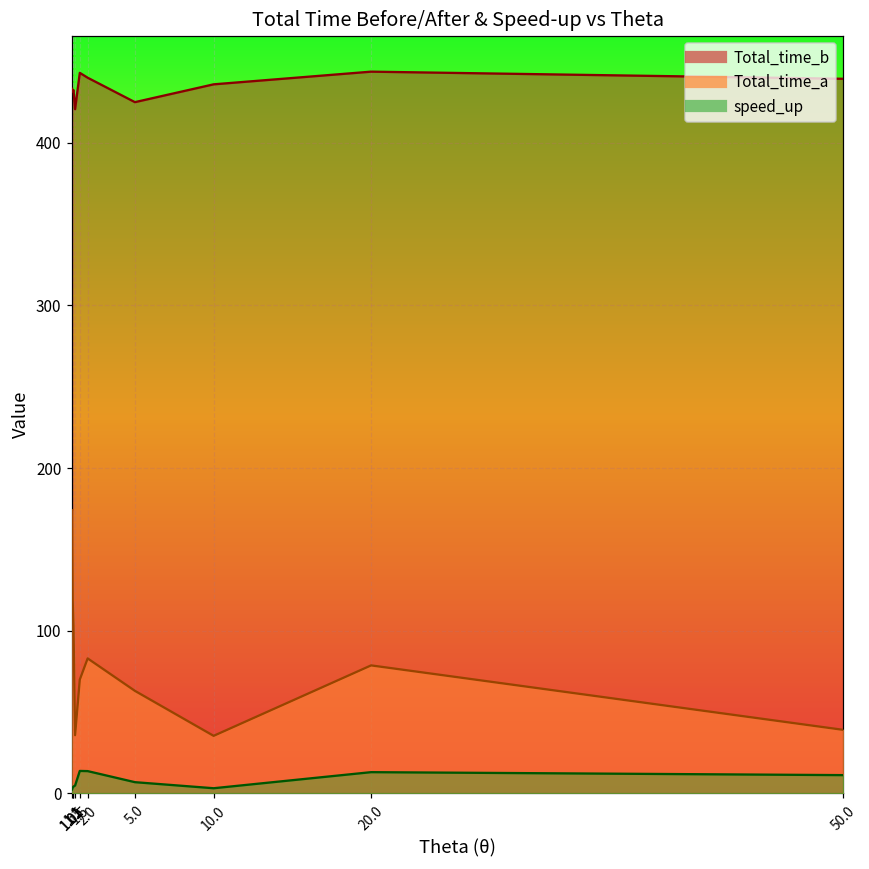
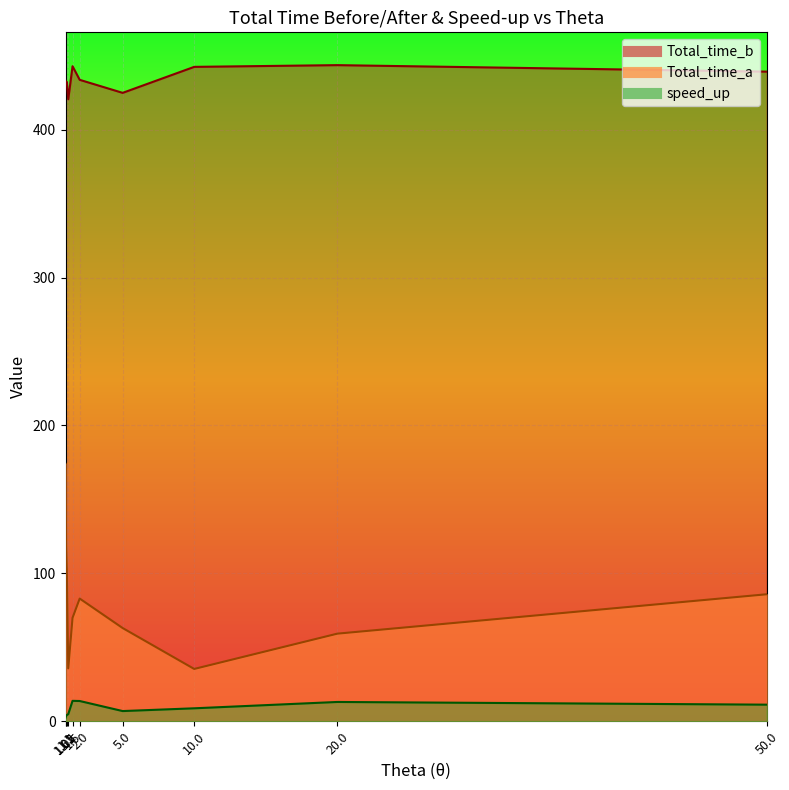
Total_time_b, 2.0: 440 -> 434
Total_time_b, 10.0: 436 -> 442
speed_up, 10.0: 3 -> 9
Total_time_a, 20.0: 79 -> 59
Total_time_a, 50.0: 39 -> 86
